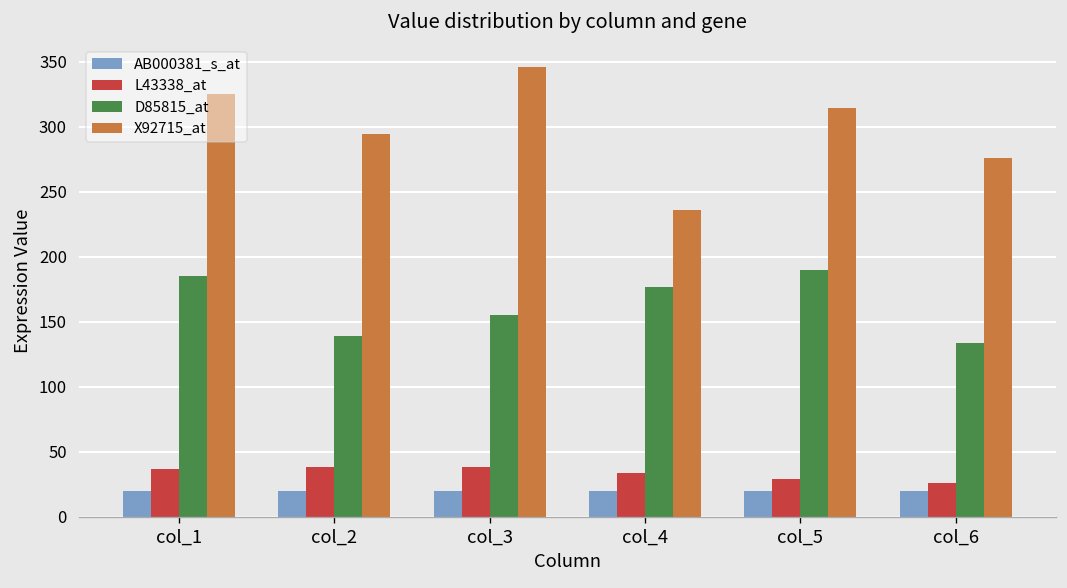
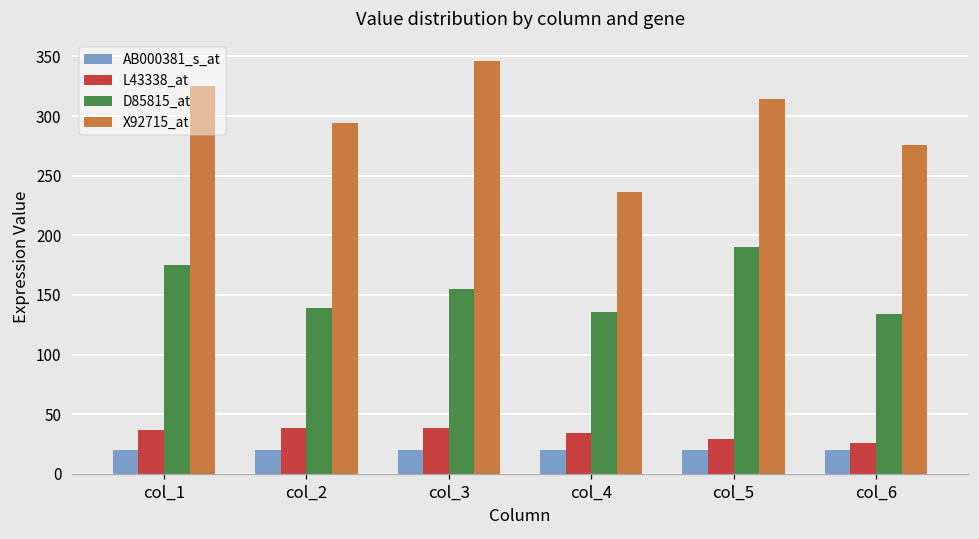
D85815_at, col_1: 185 -> 175
D85815_at, col_4: 177 -> 136
